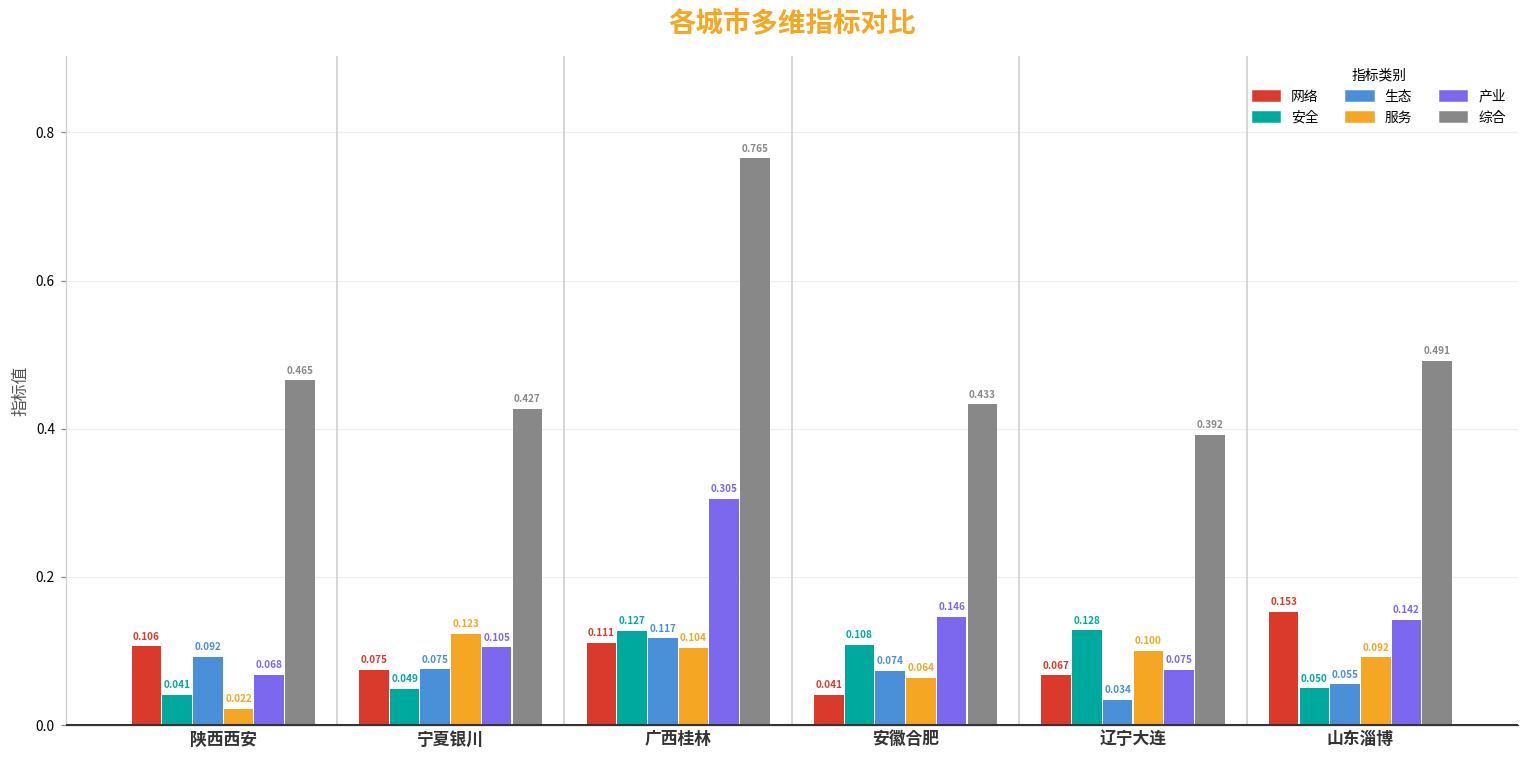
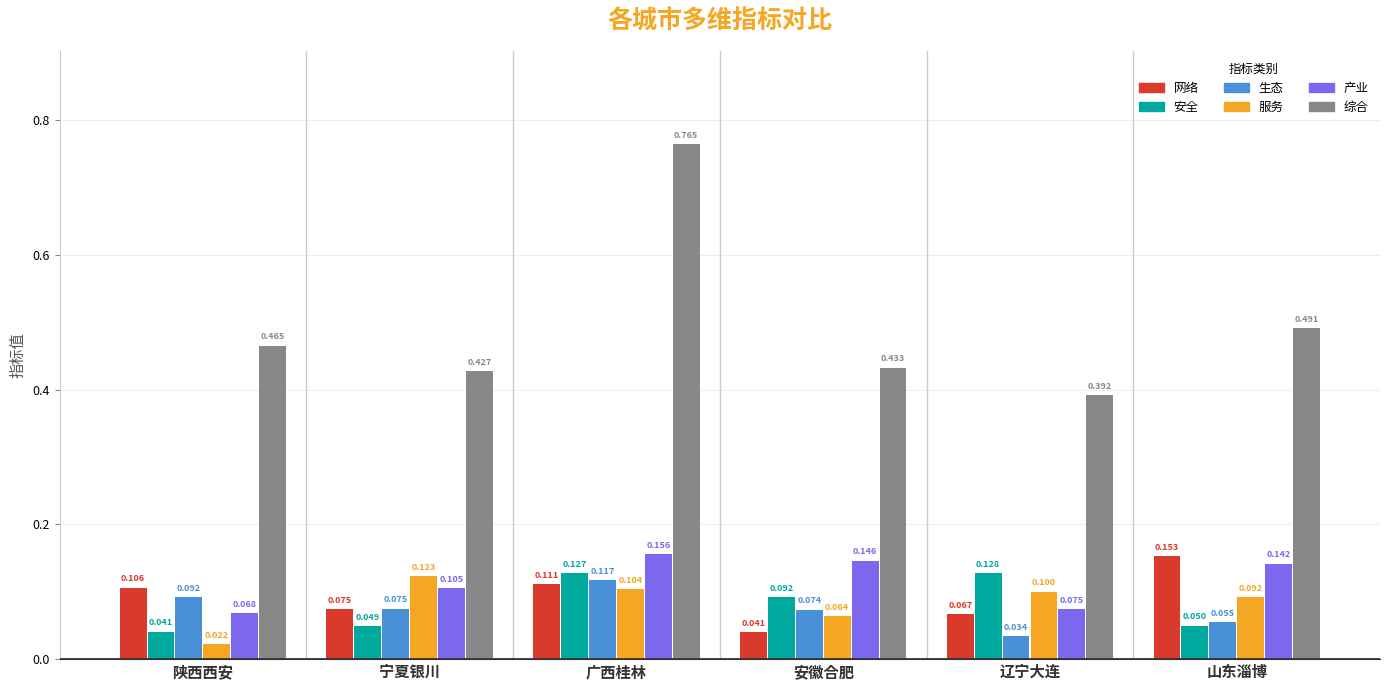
产业, 广西桂林: 0.305 -> 0.156
安全, 安徽合肥: 0.108 -> 0.092
